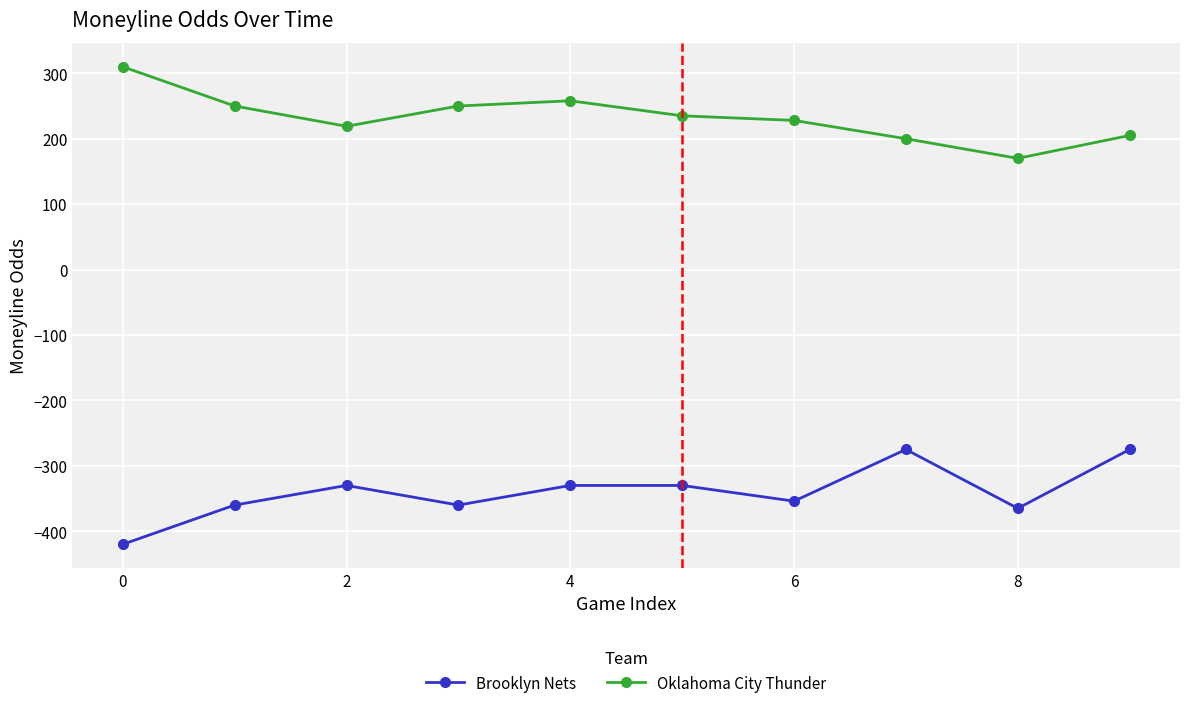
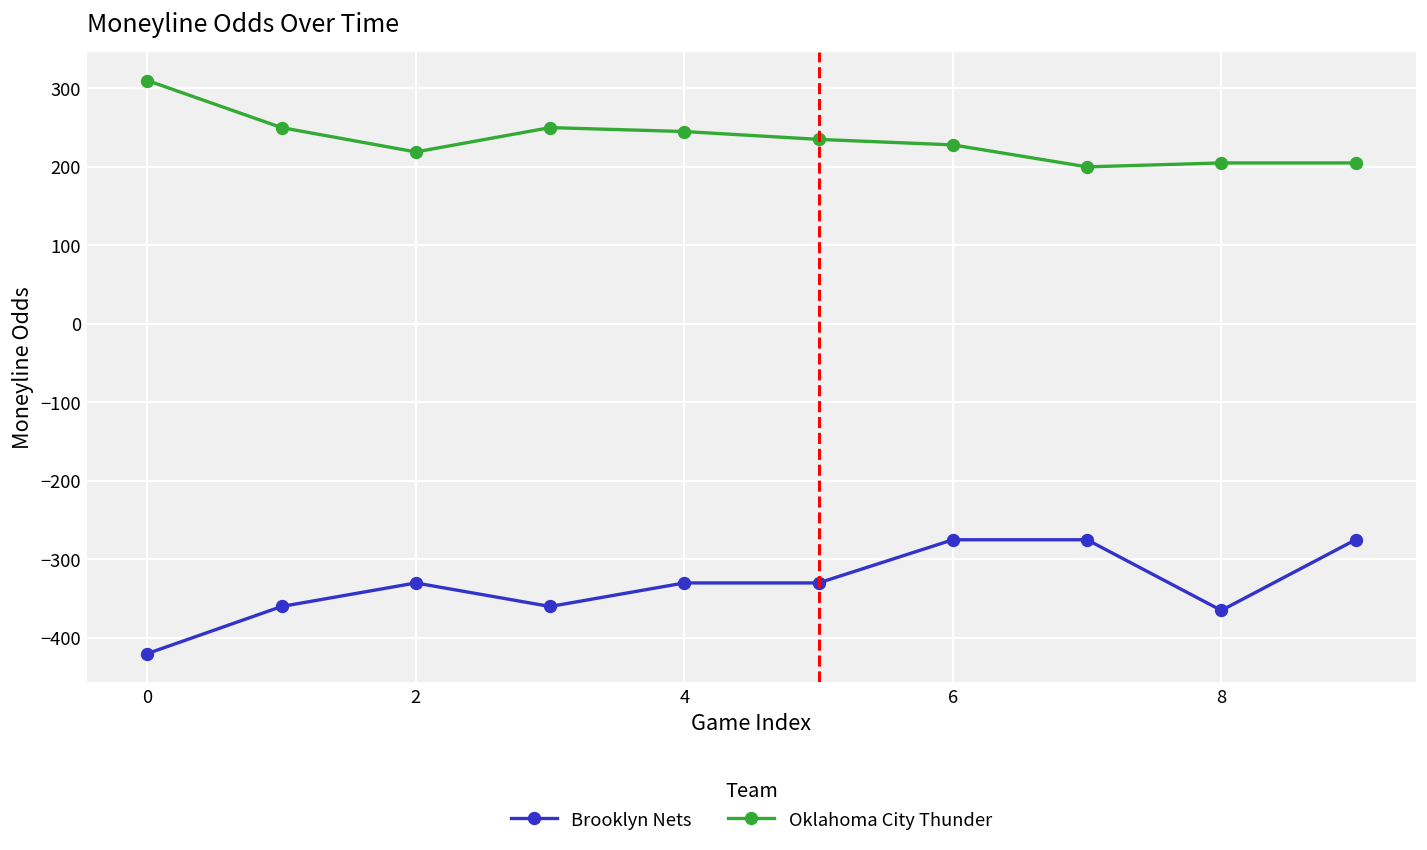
Oklahoma City Thunder, 4: 260 -> 250
Brooklyn Nets, 6: -350 -> -280
Oklahoma City Thunder, 8: 170 -> 210
